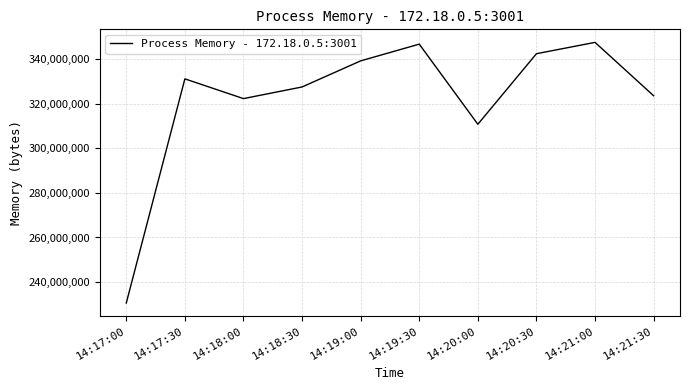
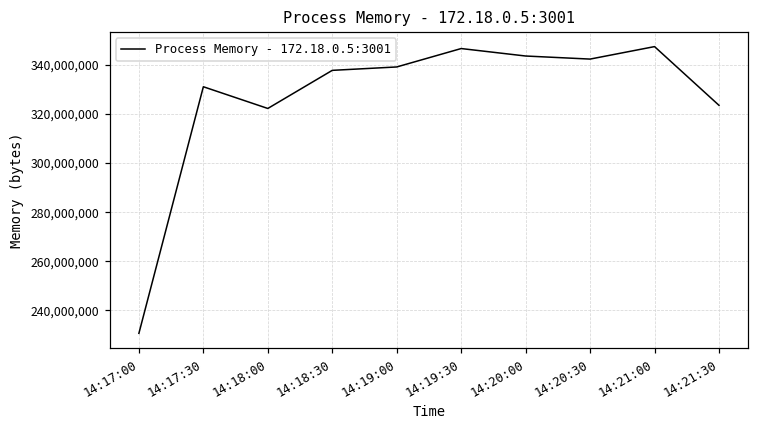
14:18:30: 327,000,000 -> 338,000,000
14:20:00: 311,000,000 -> 344,000,000
